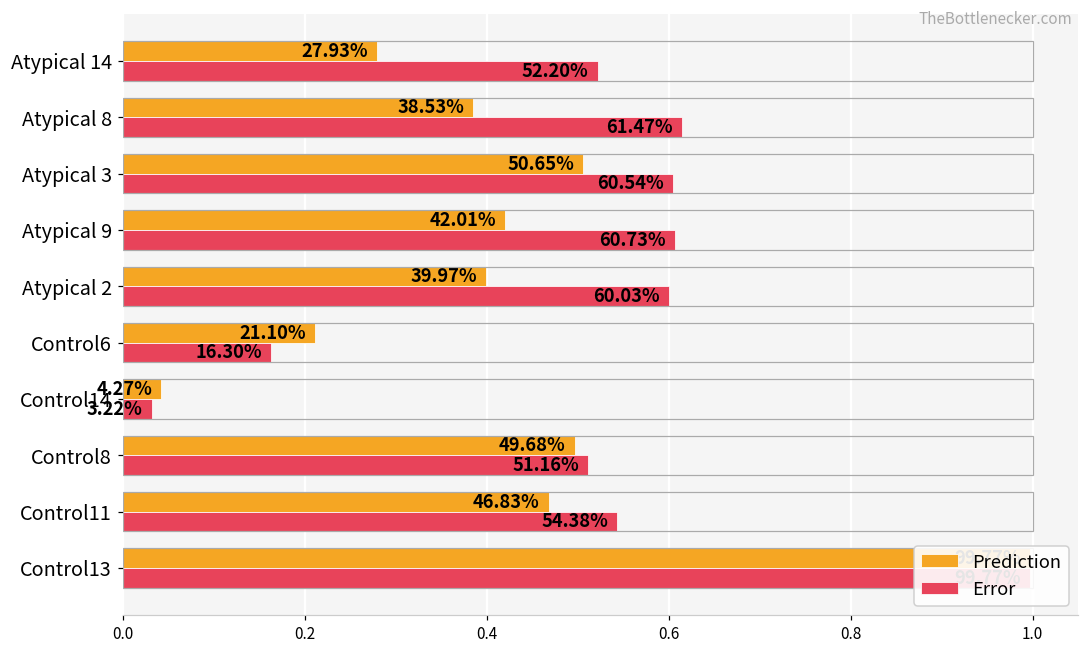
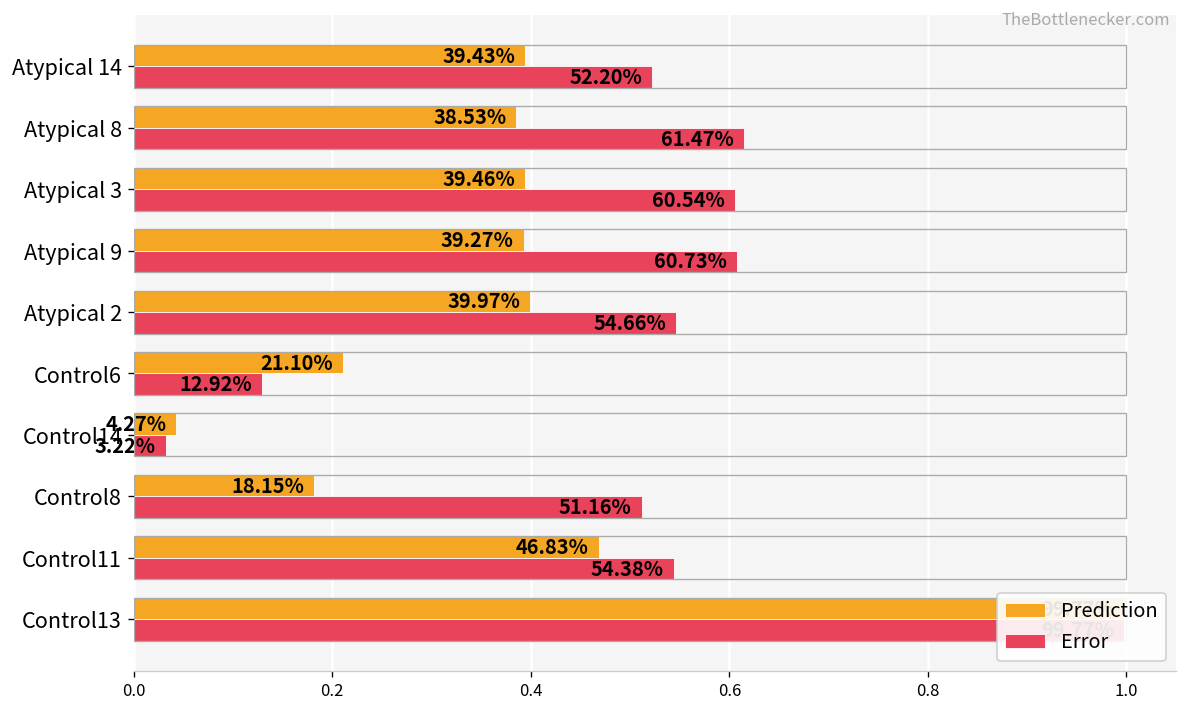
Prediction, Atypical 14: 27.93% -> 39.43%
Prediction, Atypical 3: 50.65% -> 39.46%
Prediction, Atypical 9: 42.01% -> 39.27%
Error, Atypical 2: 60.03% -> 54.66%
Error, Control6: 16.30% -> 12.92%
Prediction, Control8: 49.68% -> 18.15%
